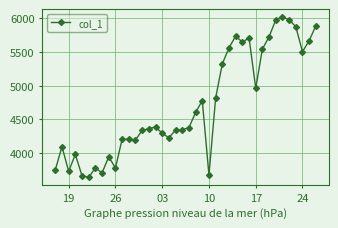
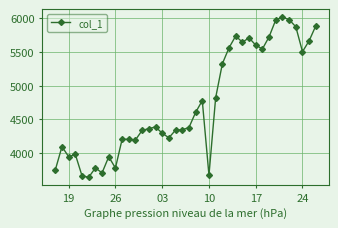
19: 3700 -> 3900
17: 5000 -> 5600
